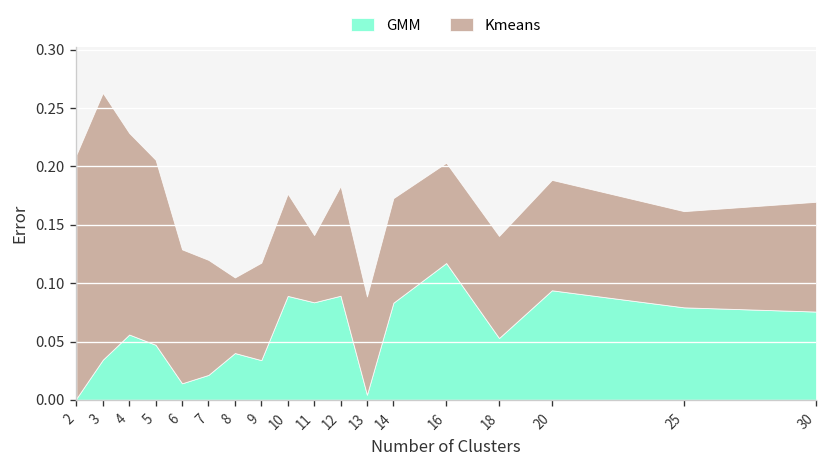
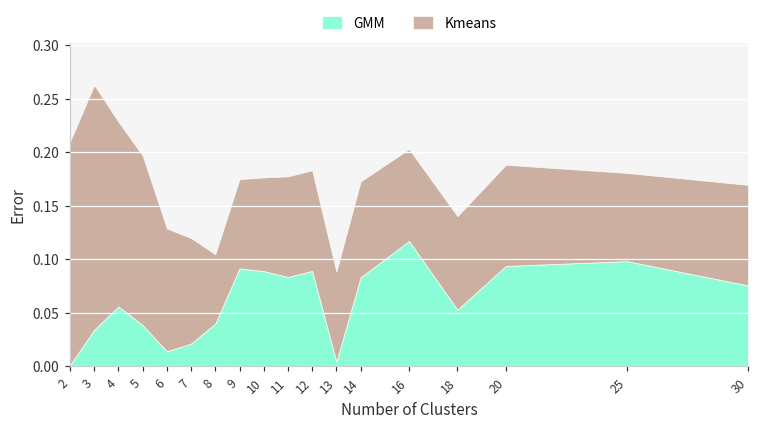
GMM, 5: 0.05 -> 0.04
GMM, 9: 0.03 -> 0.09
Kmeans, 11: 0.06 -> 0.09
GMM, 25: 0.08 -> 0.10
